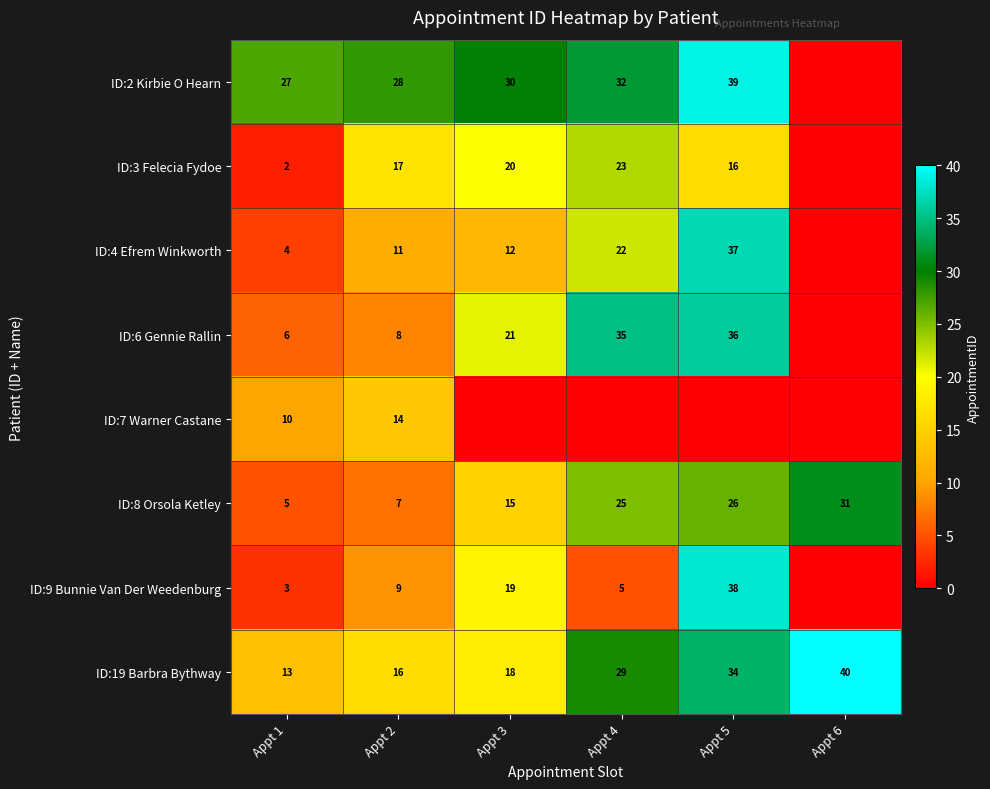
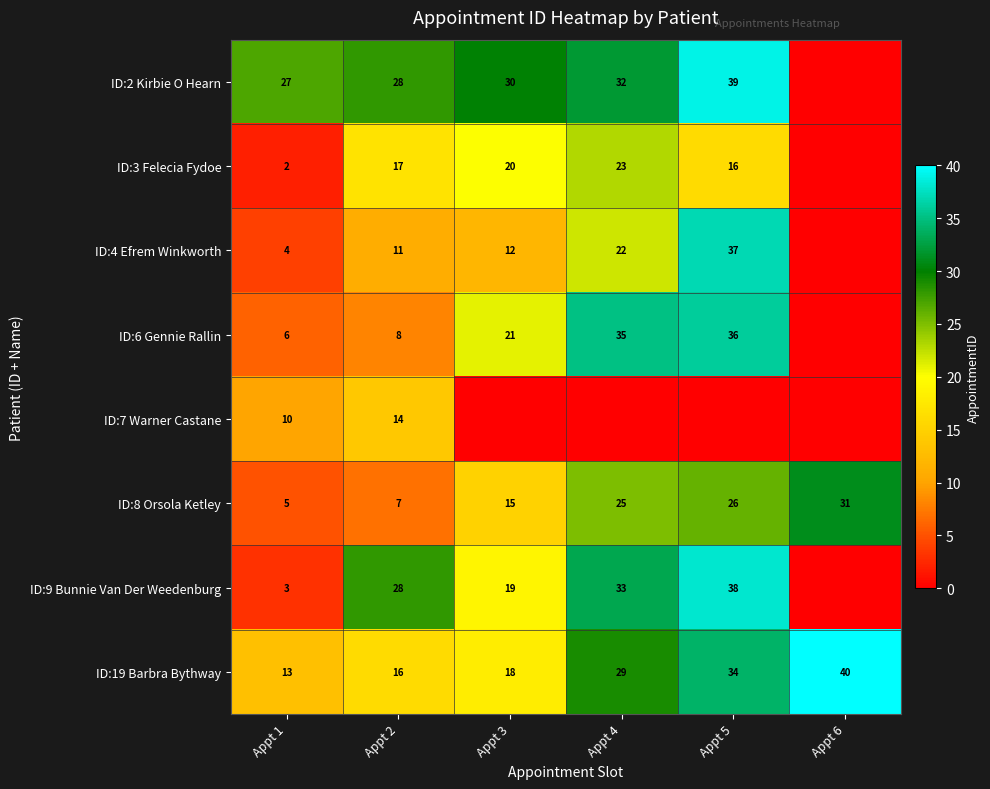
ID:9 Bunnie Van Der Weedenburg, Appt 2: 9 -> 28
ID:9 Bunnie Van Der Weedenburg, Appt 4: 5 -> 33
